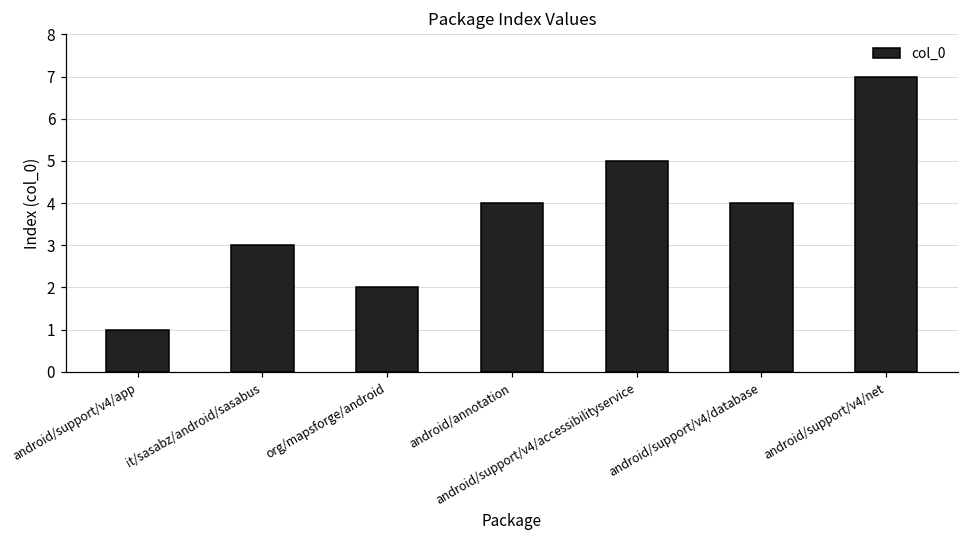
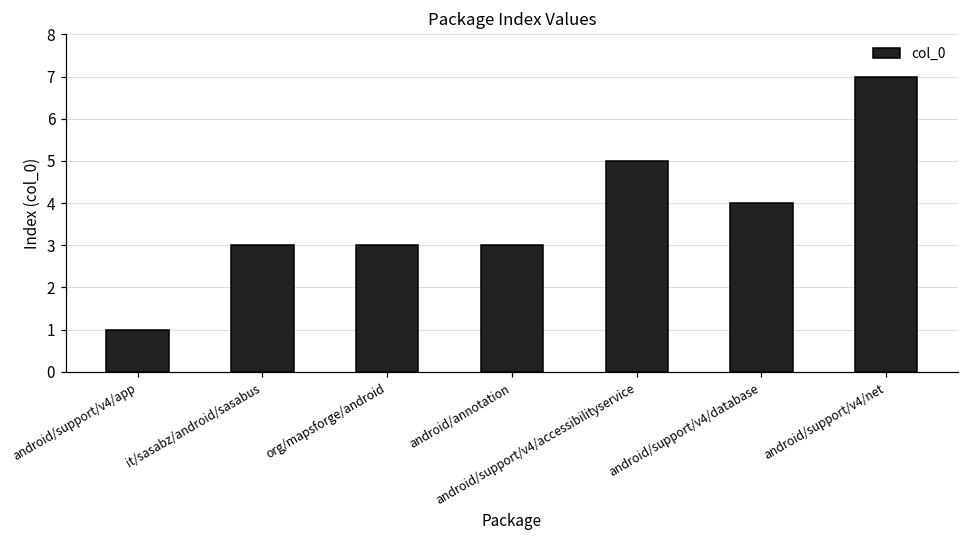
org/mapsforge/android: 2 -> 3
android/annotation: 4 -> 3
